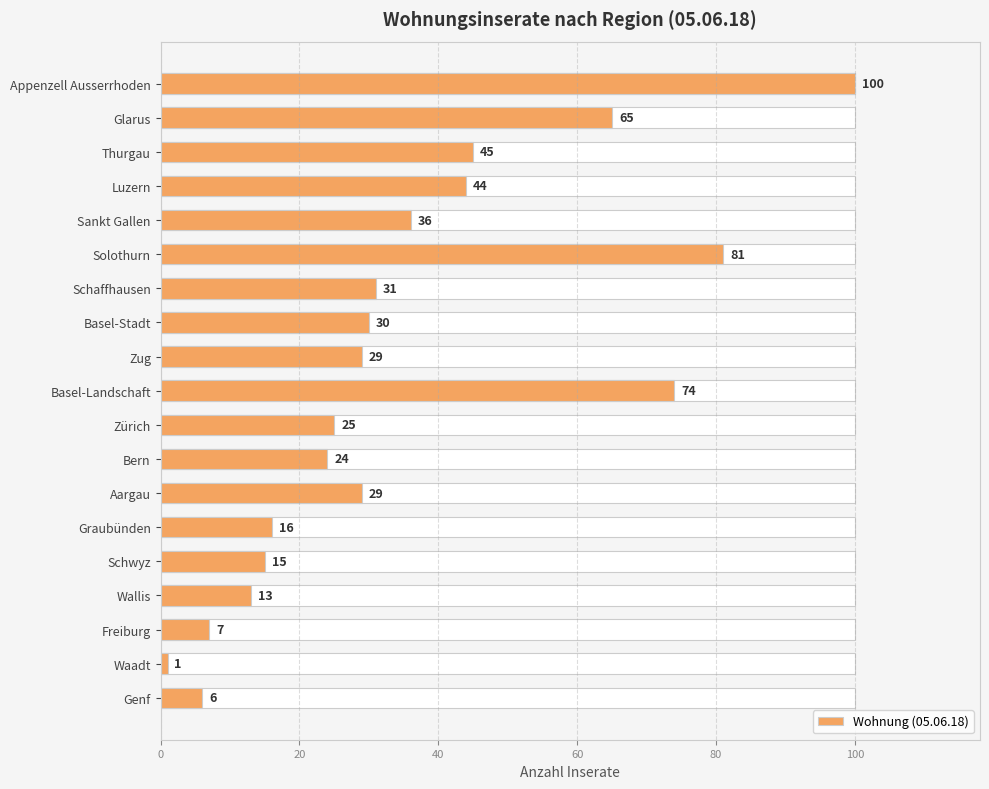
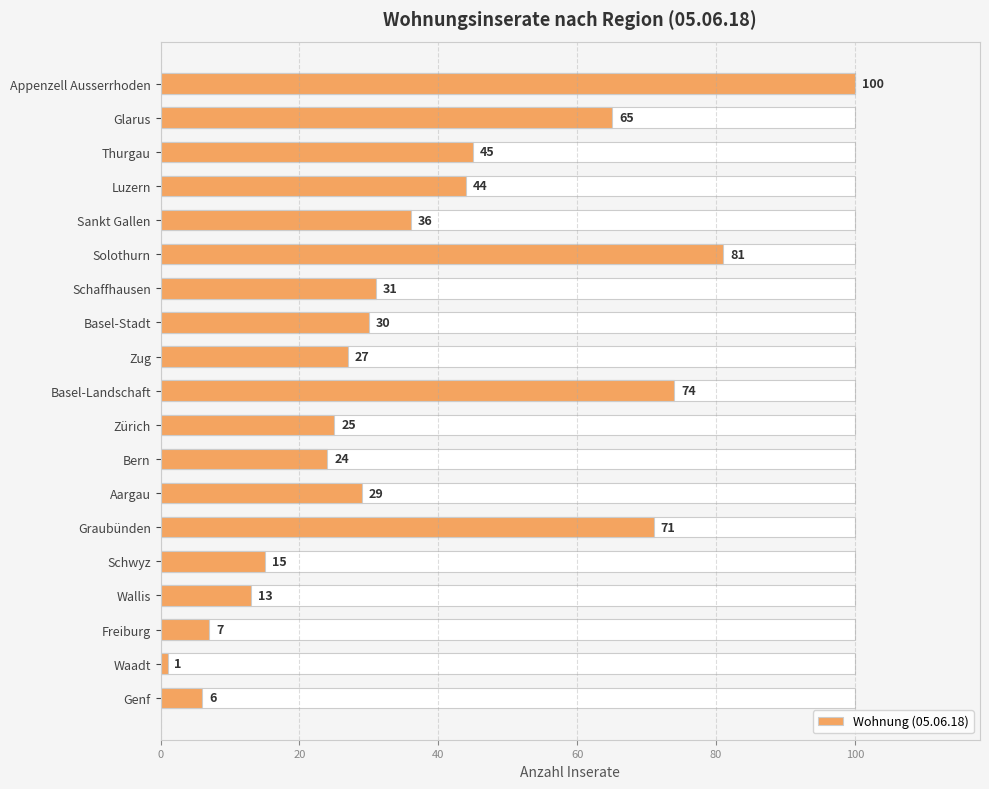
Wohnung (05.06.18), Zug: 29 -> 27
Wohnung (05.06.18), Graubünden: 16 -> 71
